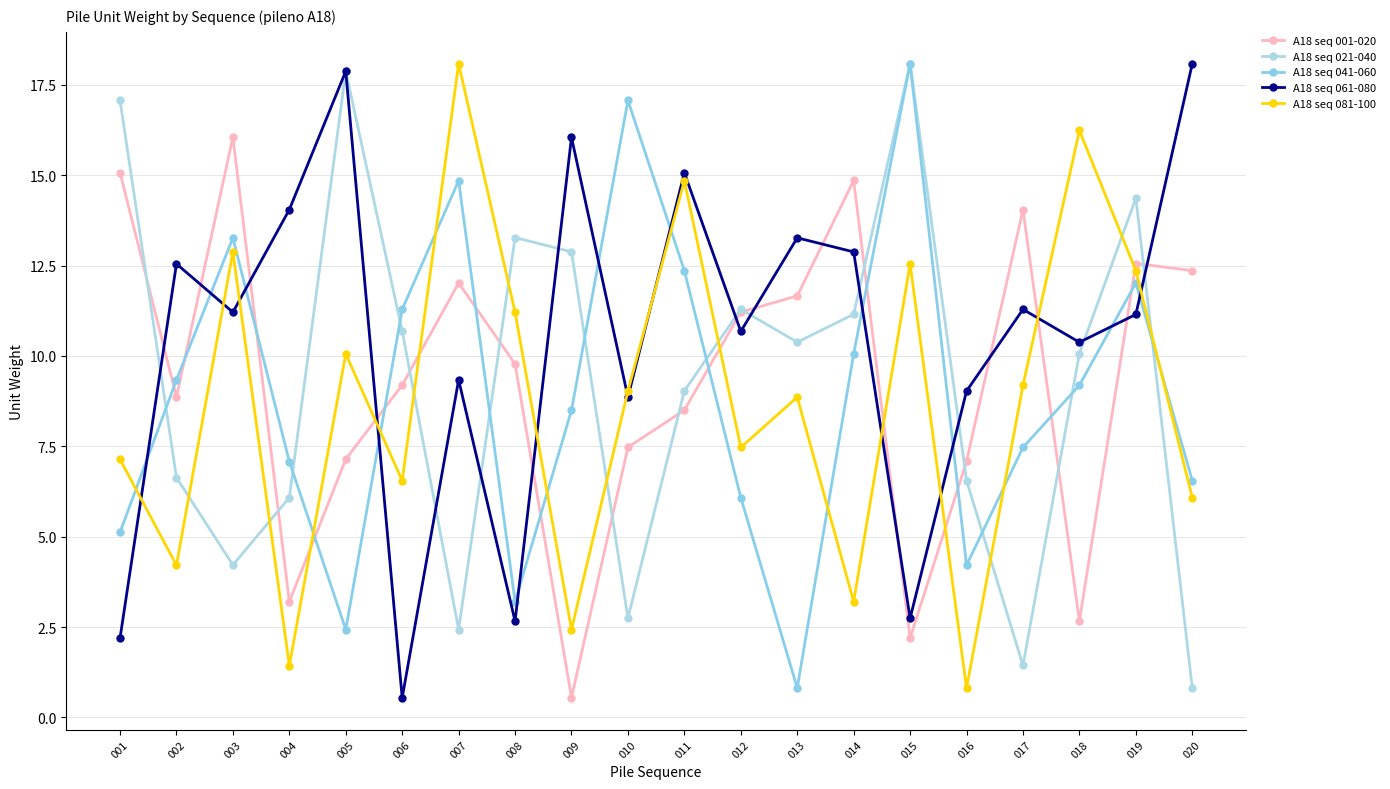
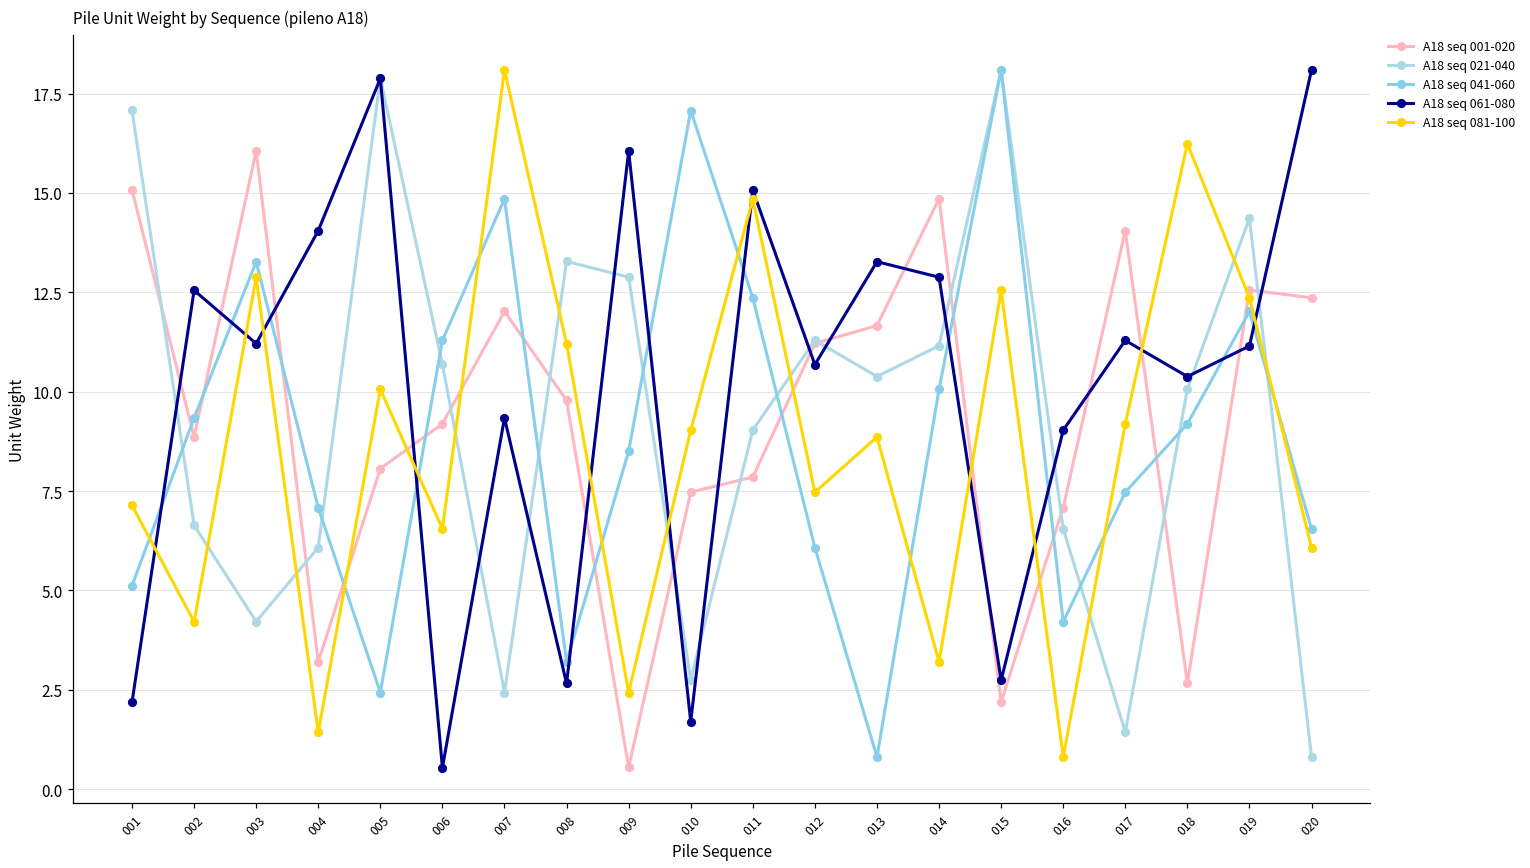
A18 seq 001-020, 005: 7.1 -> 8.1
A18 seq 061-080, 010: 8.9 -> 1.7
A18 seq 001-020, 011: 8.5 -> 7.9
